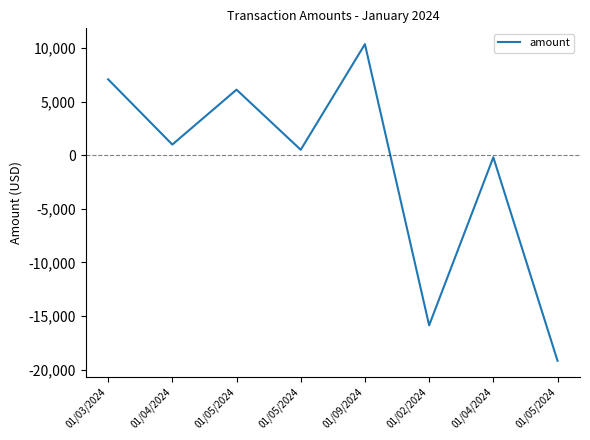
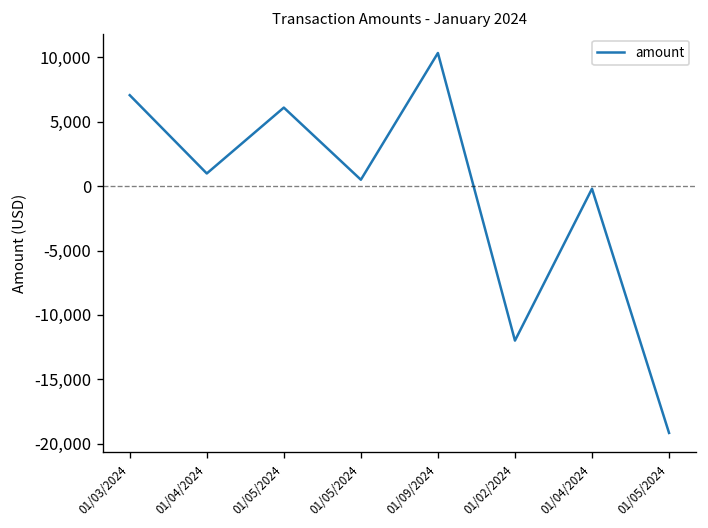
01/02/2024: -15,900 -> -12,000
